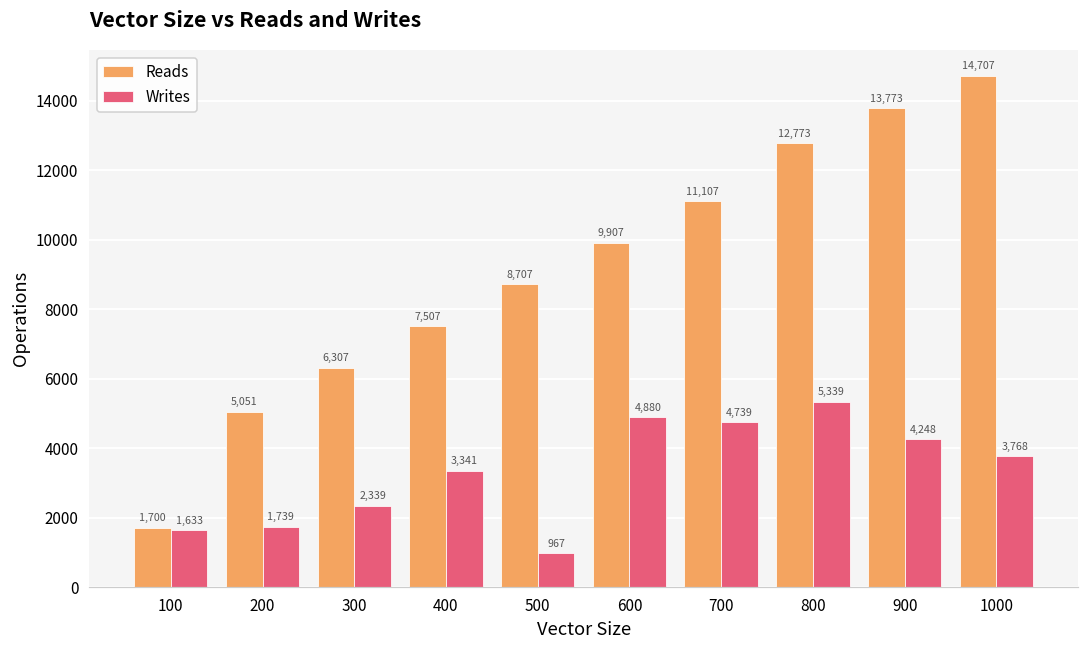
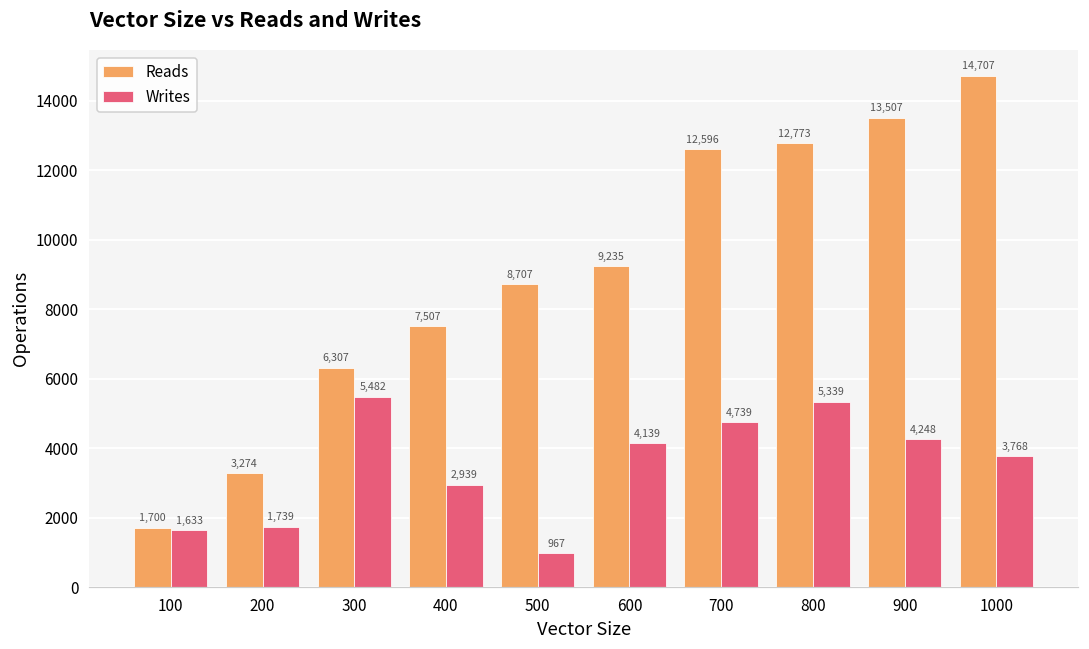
Reads, 200: 5,051 -> 3,274
Writes, 300: 2,339 -> 5,482
Writes, 400: 3,341 -> 2,939
Reads, 600: 9,907 -> 9,235
Writes, 600: 4,880 -> 4,139
Reads, 700: 11,107 -> 12,596
Reads, 900: 13,773 -> 13,507
